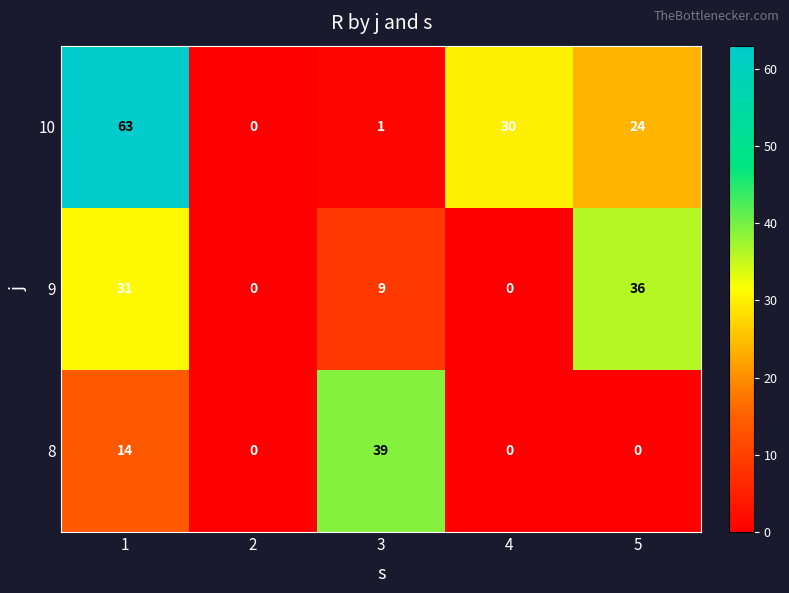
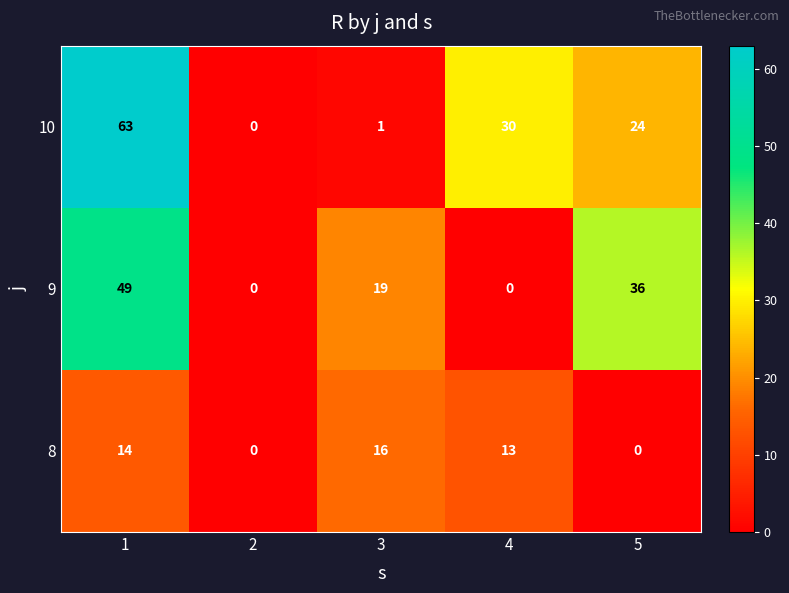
9, 1: 31 -> 49
9, 3: 9 -> 19
8, 3: 39 -> 16
8, 4: 0 -> 13
